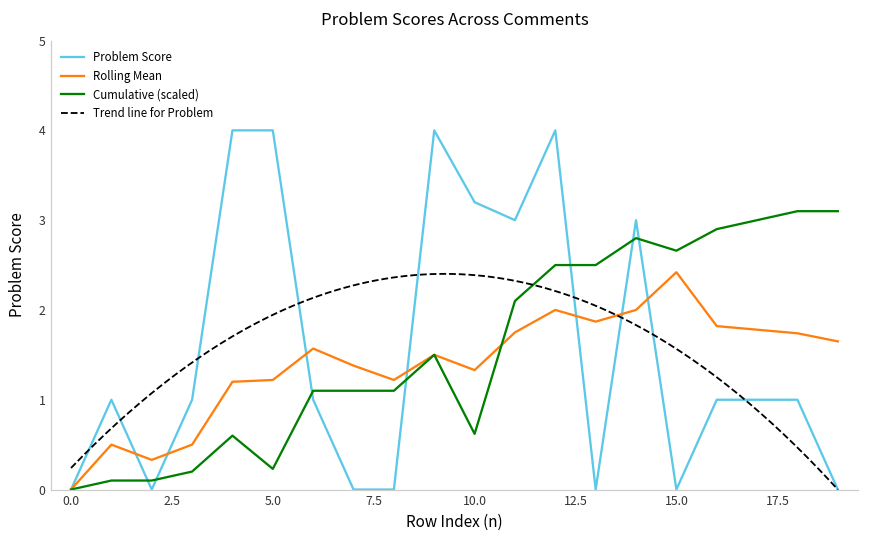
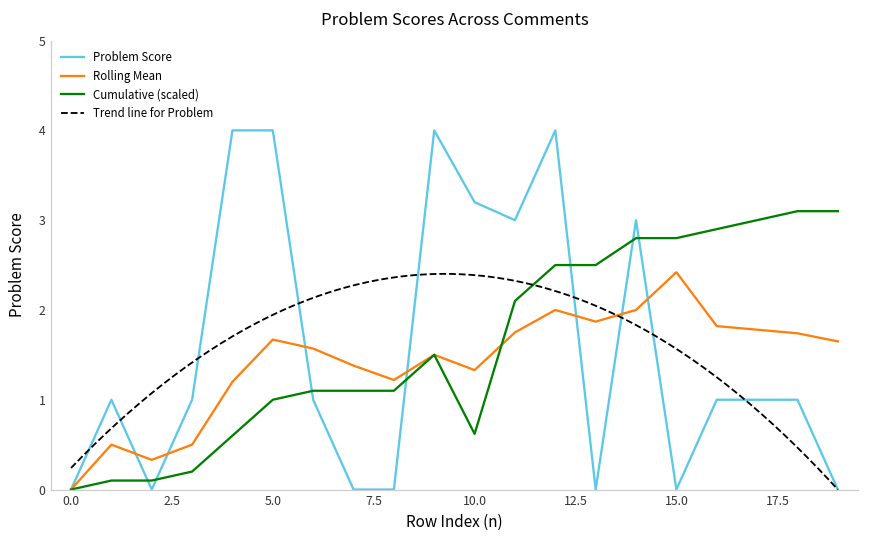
Rolling Mean, 5.0: 1.2 -> 1.7
Cumulative (scaled), 5.0: 0.2 -> 1.0
Cumulative (scaled), 15.0: 2.7 -> 2.8
